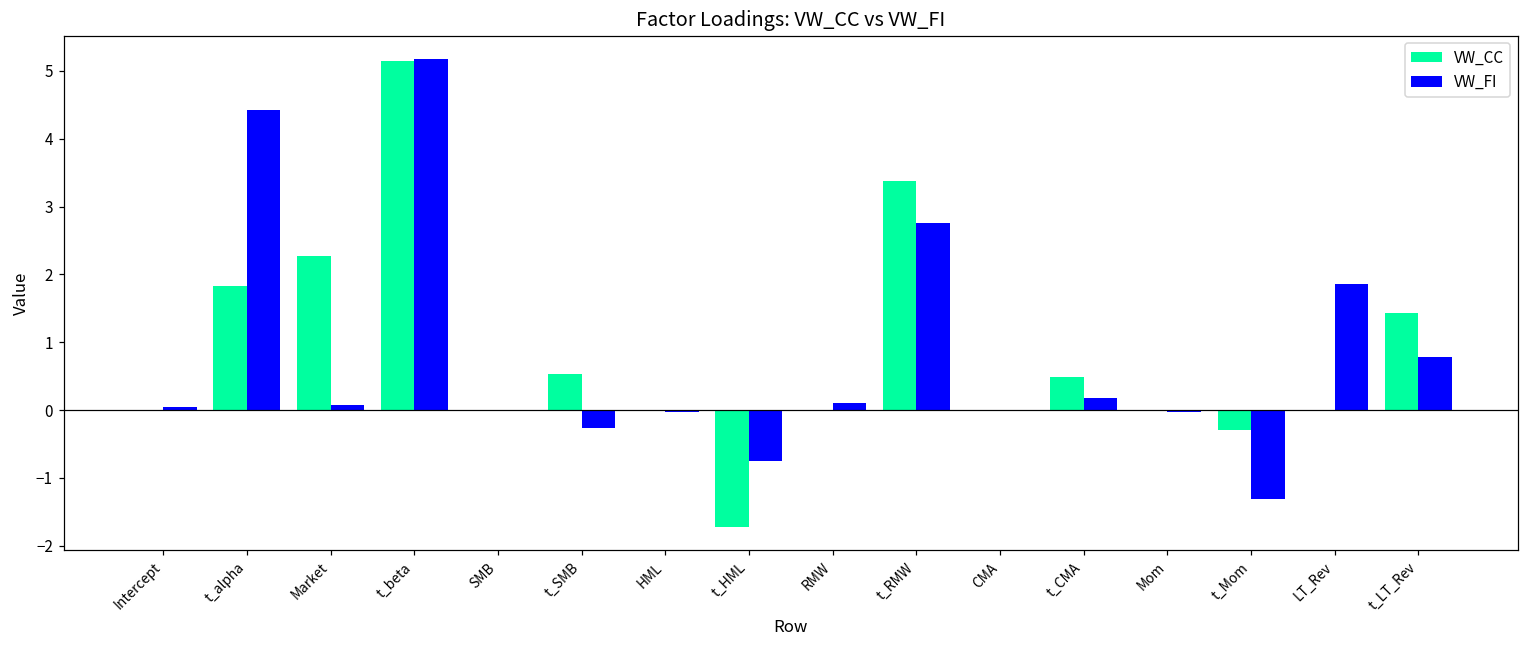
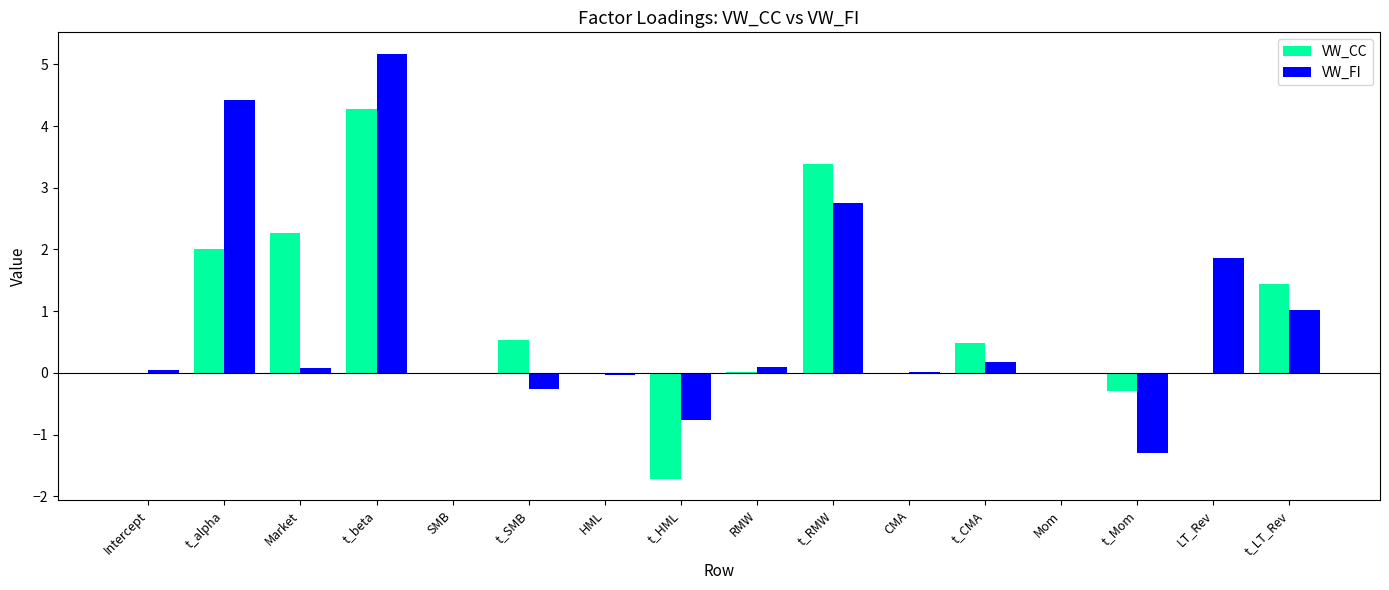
VW_CC, t_alpha: 1.8 -> 2.0
VW_CC, t_beta: 5.1 -> 4.3
VW_FI, t_LT_Rev: 0.8 -> 1.0
